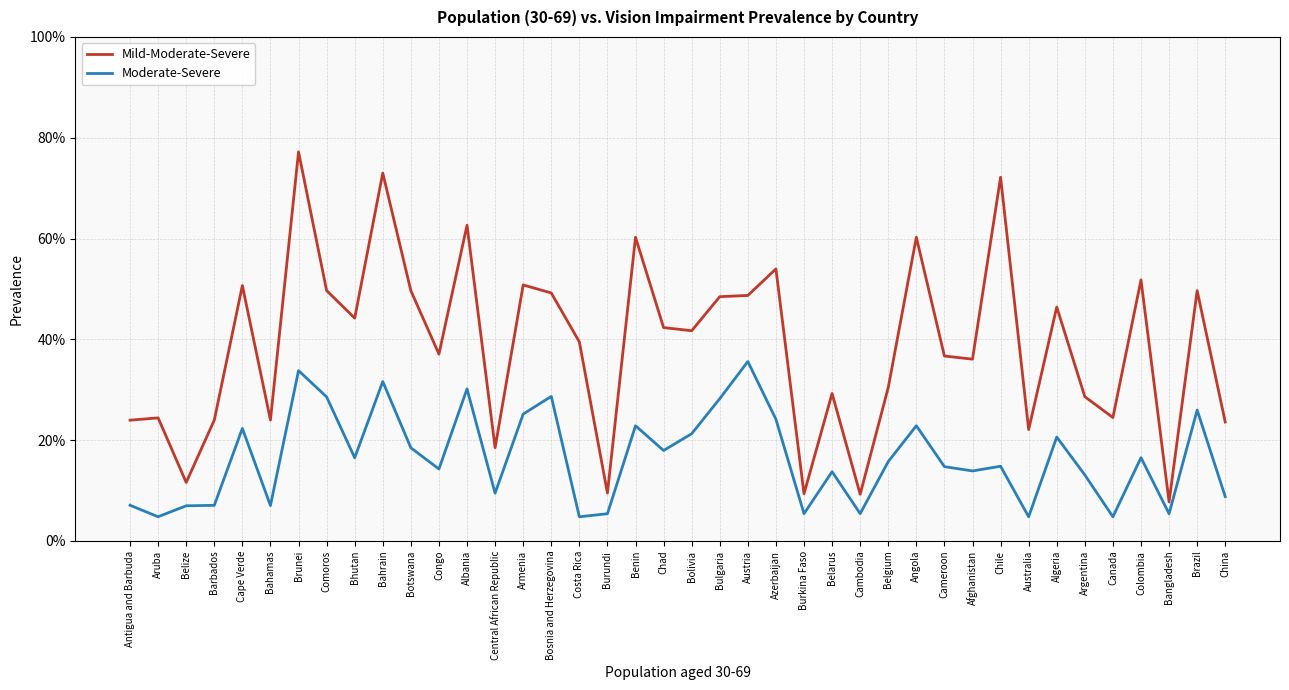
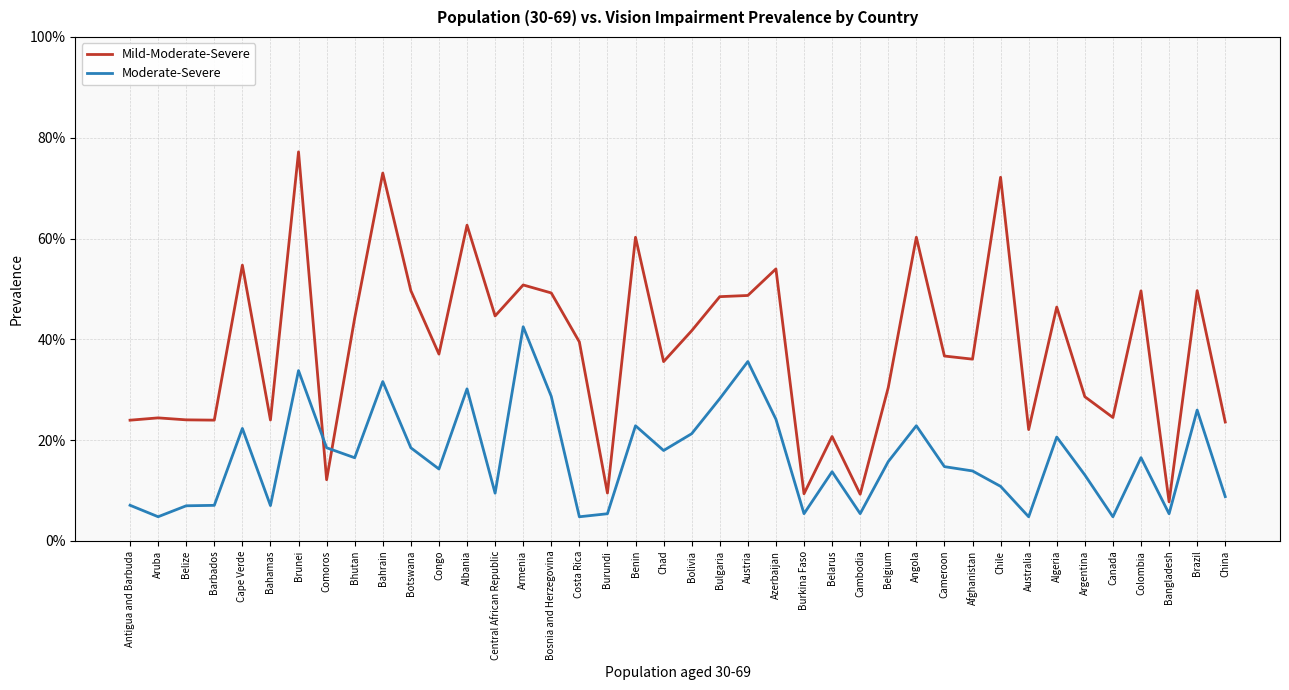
Mild-Moderate-Severe, Belize: 12% -> 24%
Mild-Moderate-Severe, Cape Verde: 51% -> 55%
Mild-Moderate-Severe, Comoros: 50% -> 12%
Moderate-Severe, Comoros: 29% -> 18%
Mild-Moderate-Severe, Central African Republic: 19% -> 45%
Moderate-Severe, Armenia: 25% -> 43%
Mild-Moderate-Severe, Chad: 42% -> 36%
Mild-Moderate-Severe, Belarus: 29% -> 21%
Moderate-Severe, Chile: 15% -> 11%
Mild-Moderate-Severe, Colombia: 52% -> 50%
